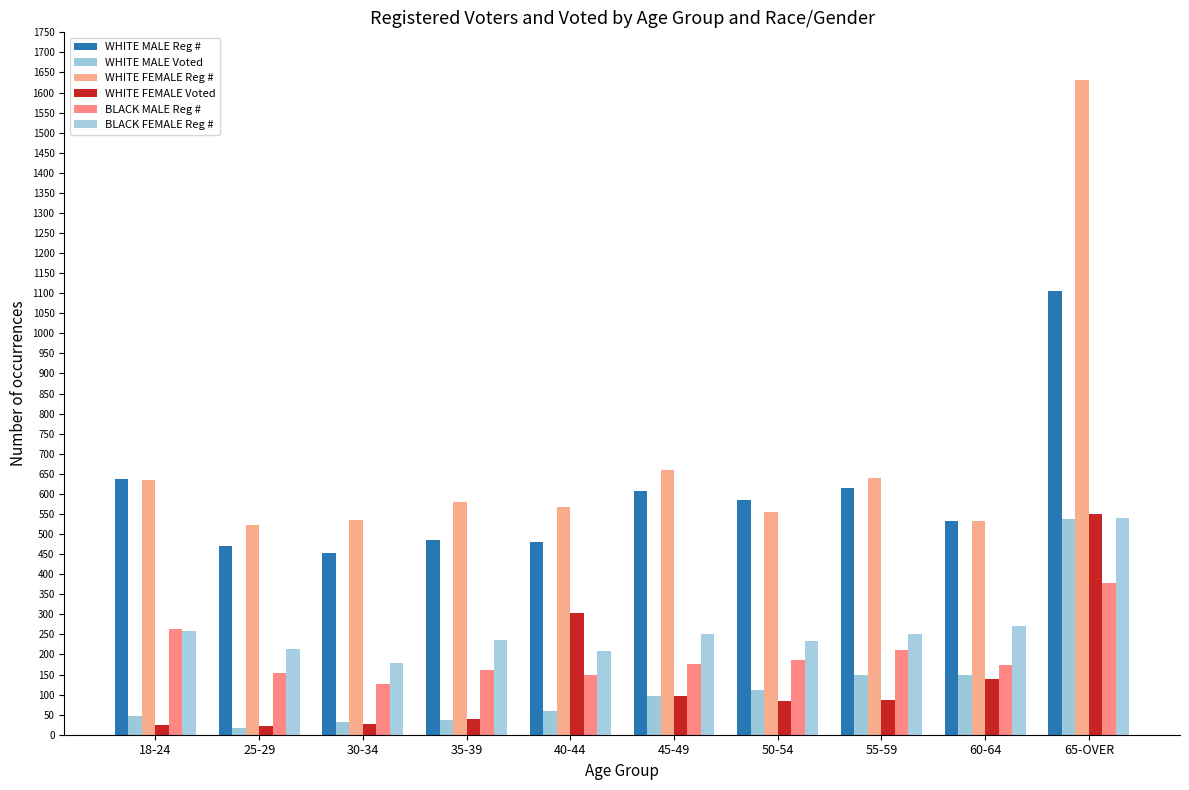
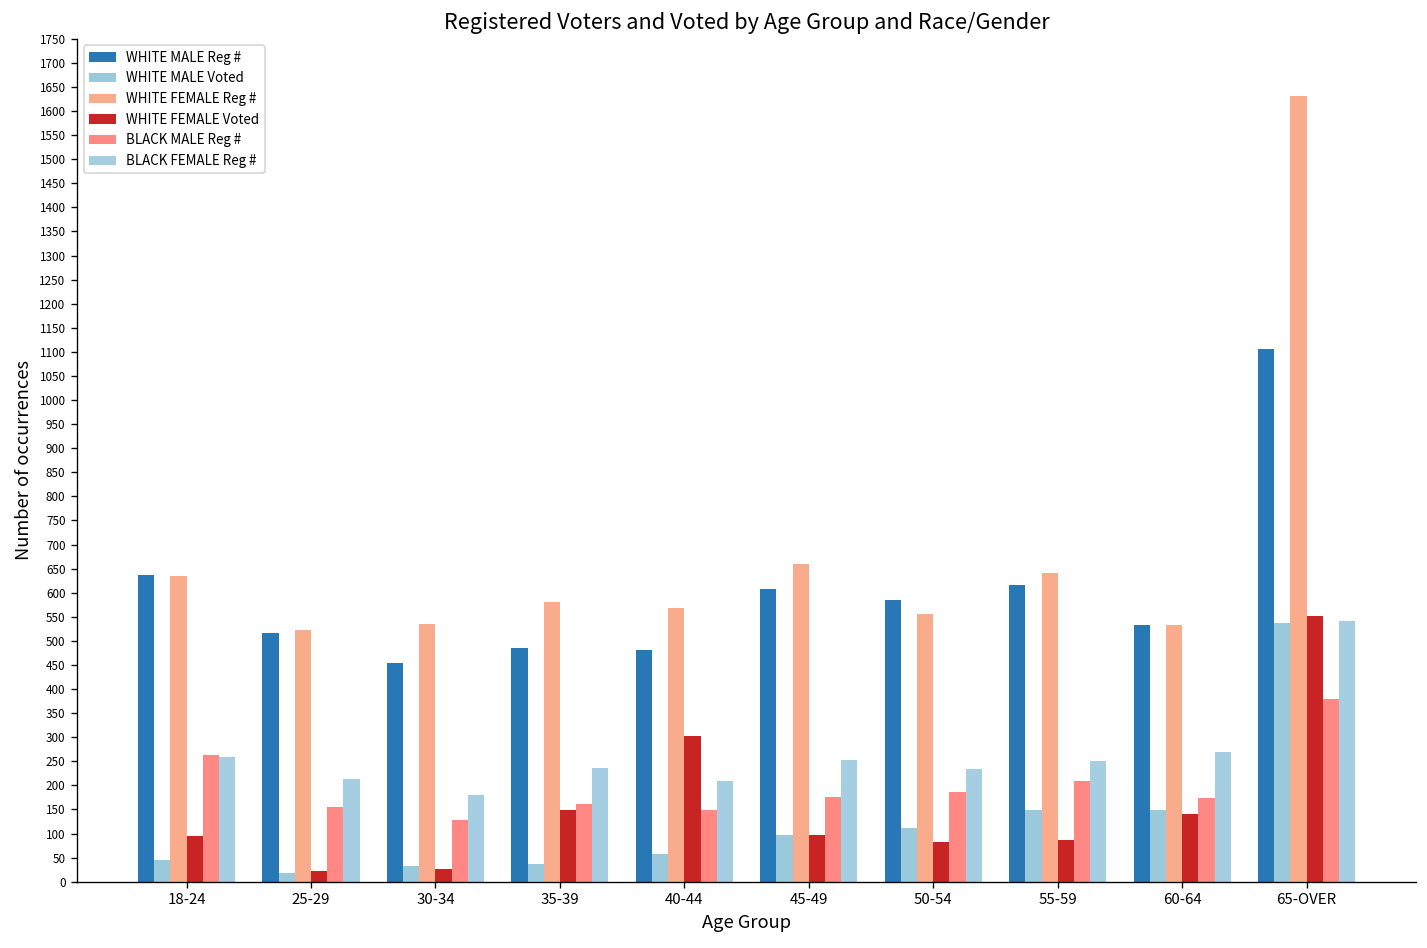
WHITE FEMALE Voted, 18-24: 30 -> 100
WHITE MALE Reg #, 25-29: 470 -> 520
WHITE FEMALE Voted, 35-39: 40 -> 150
